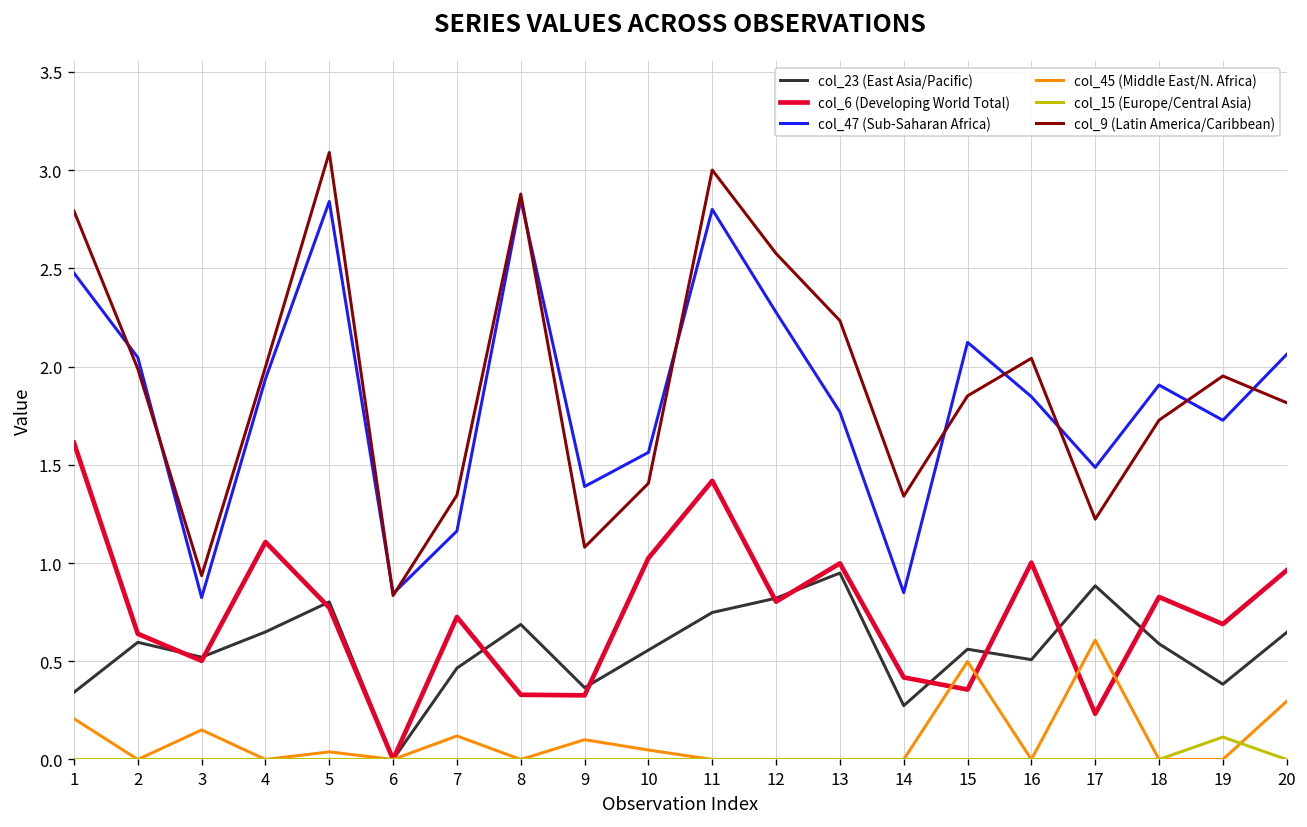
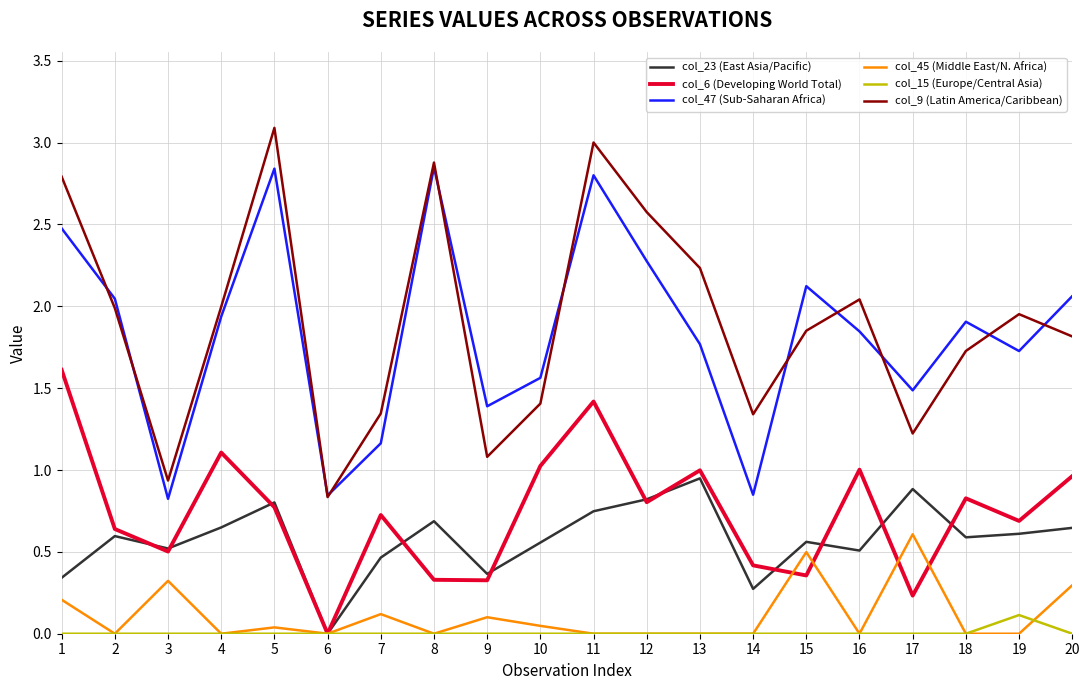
col_45 (Middle East/N. Africa), 3: 0.15 -> 0.32
col_23 (East Asia/Pacific), 19: 0.38 -> 0.61
